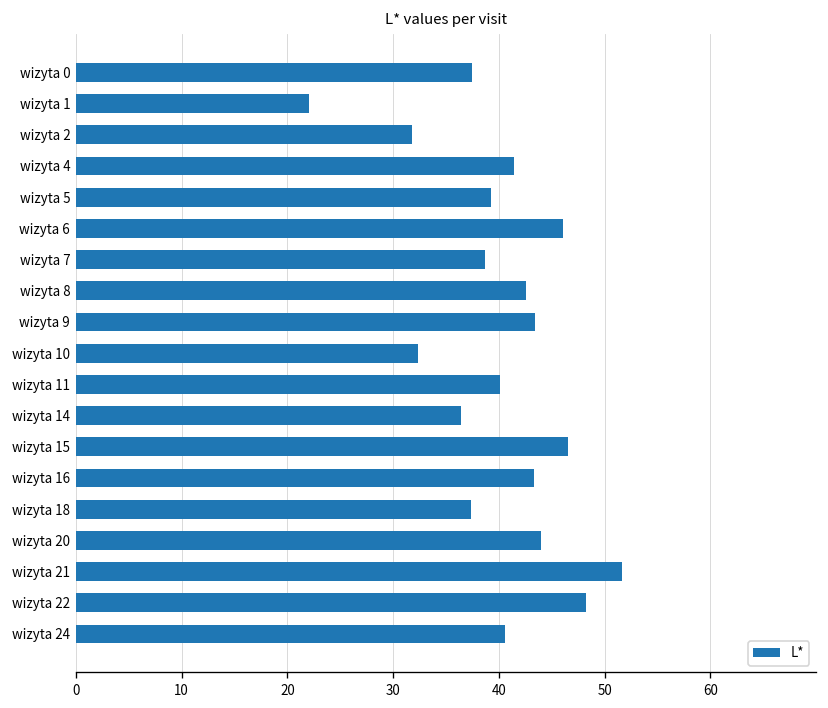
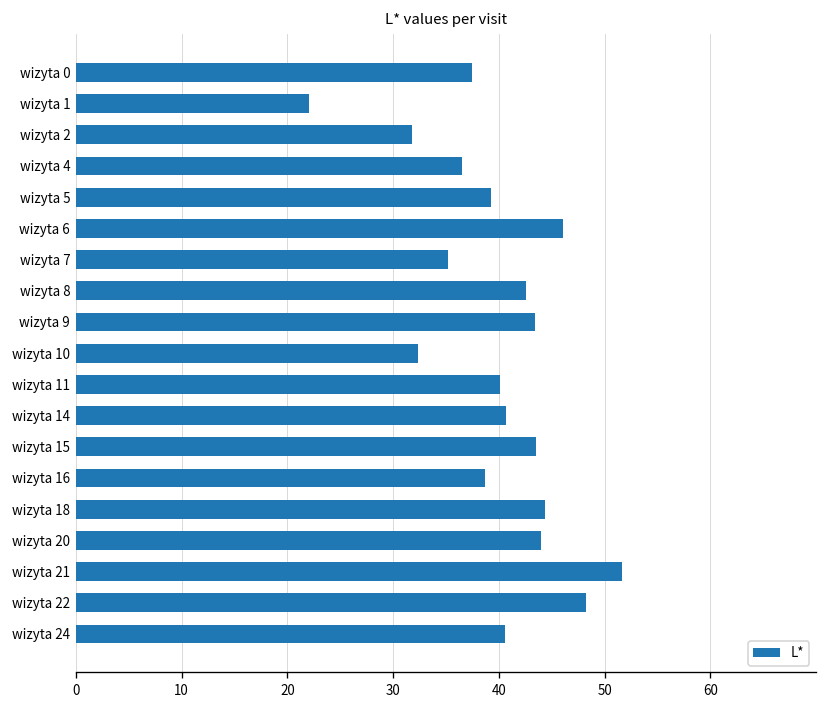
wizyta 4: 41 -> 36
wizyta 7: 39 -> 35
wizyta 14: 36 -> 41
wizyta 15: 47 -> 44
wizyta 16: 43 -> 39
wizyta 18: 37 -> 44
